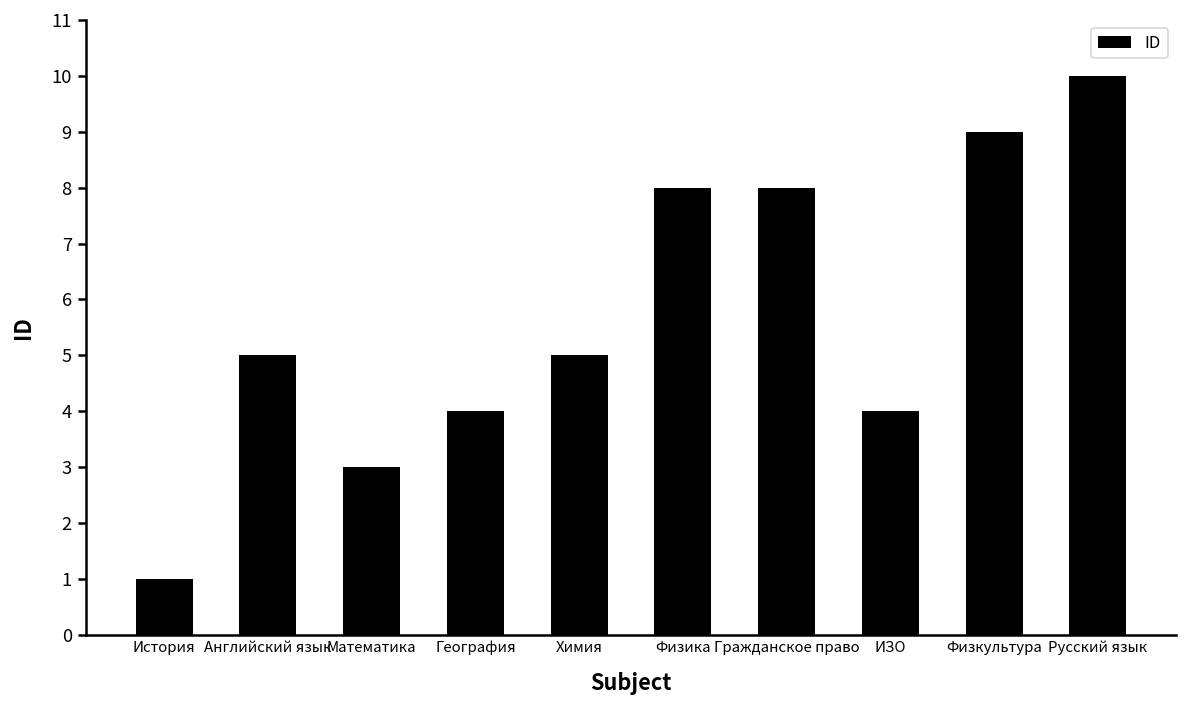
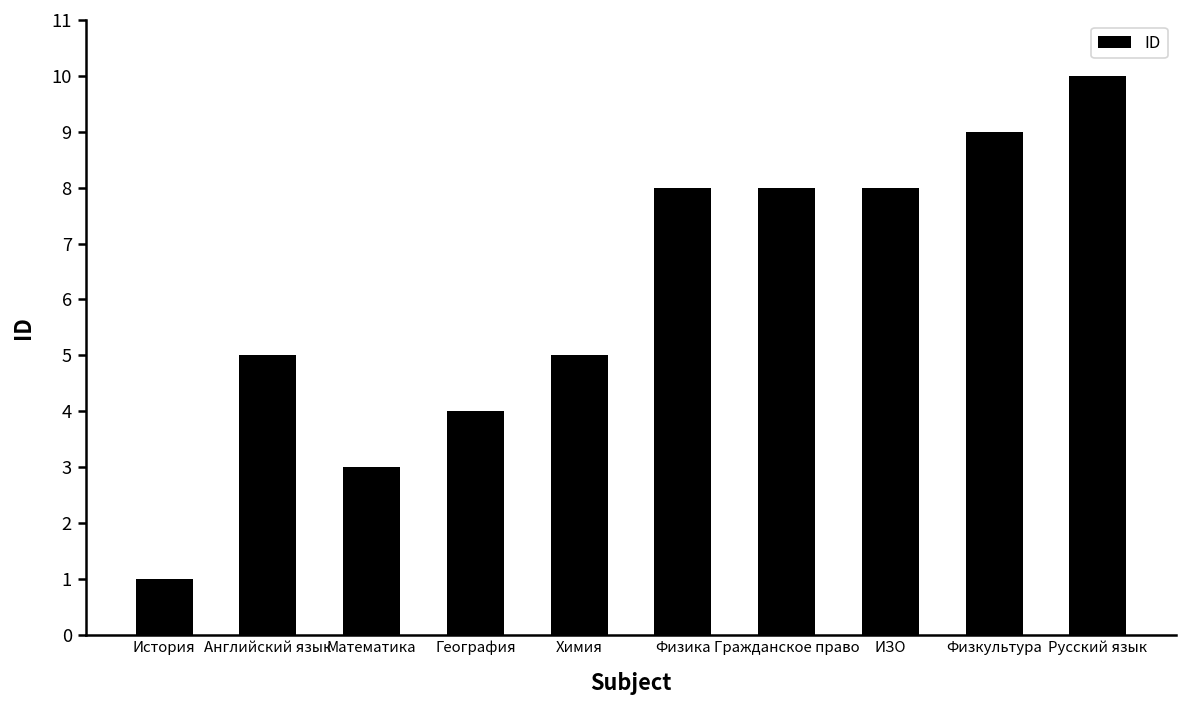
ИЗО: 4 -> 8
